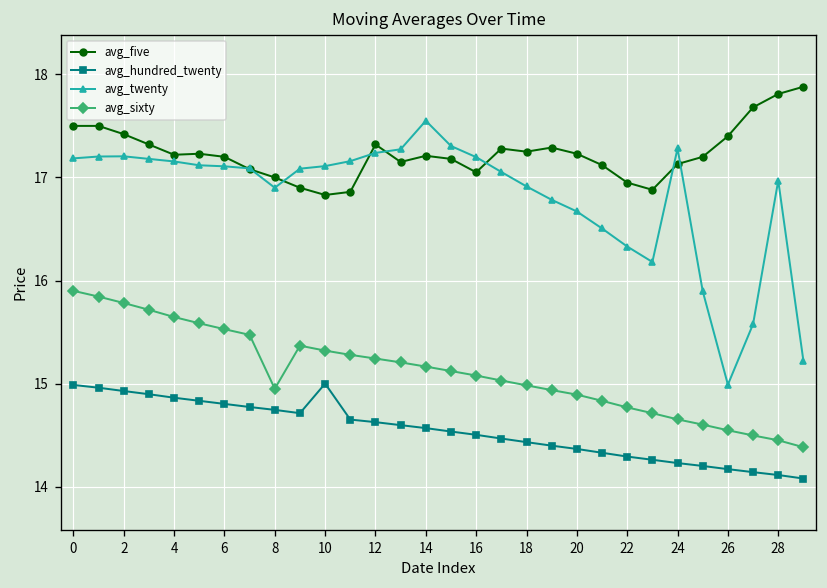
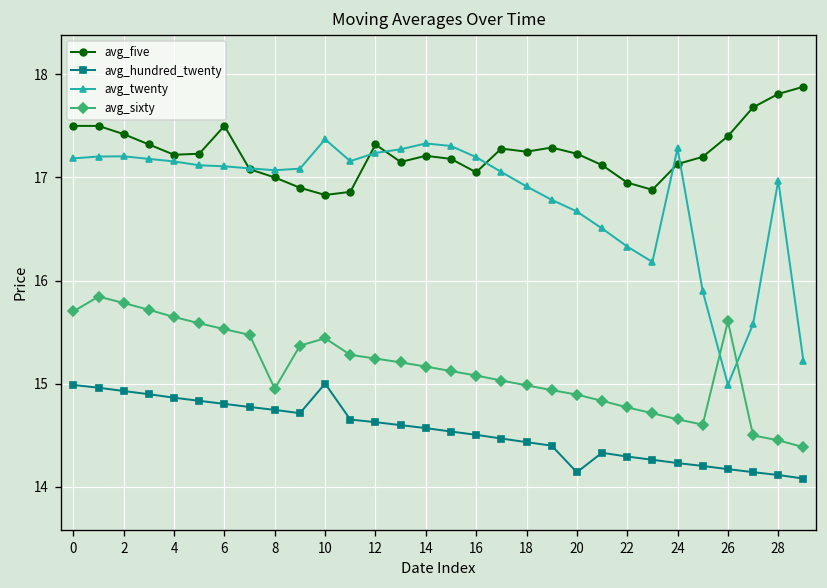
avg_sixty, 0: 15.9 -> 15.7
avg_five, 6: 17.2 -> 17.5
avg_twenty, 8: 16.9 -> 17.1
avg_twenty, 10: 17.1 -> 17.4
avg_sixty, 10: 15.3 -> 15.4
avg_twenty, 14: 17.6 -> 17.3
avg_hundred_twenty, 20: 14.4 -> 14.1
avg_sixty, 26: 14.5 -> 15.6
